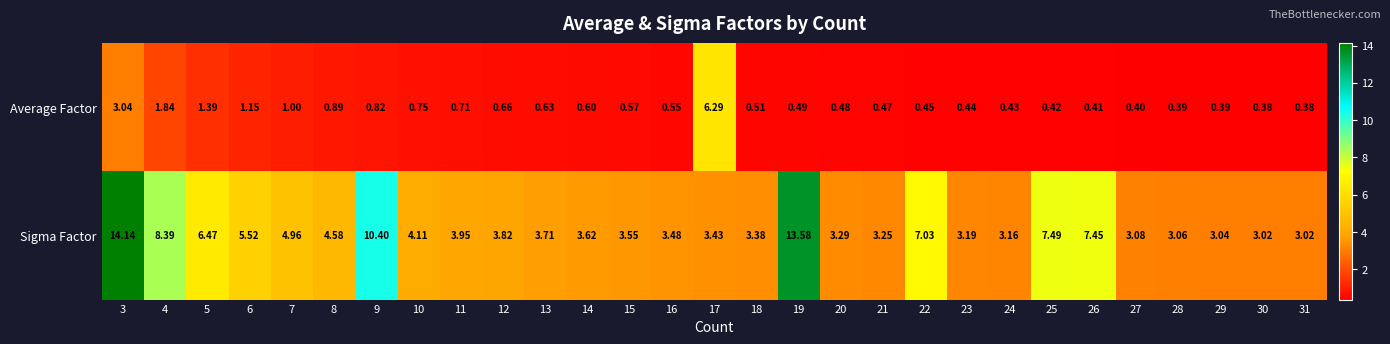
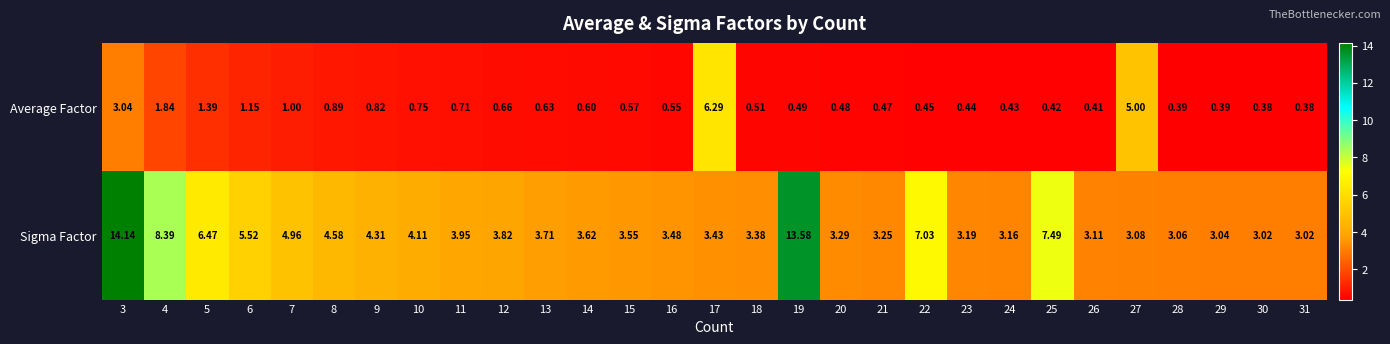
Average Factor, 27: 0.40 -> 5.00
Sigma Factor, 9: 10.40 -> 4.31
Sigma Factor, 26: 7.45 -> 3.11
